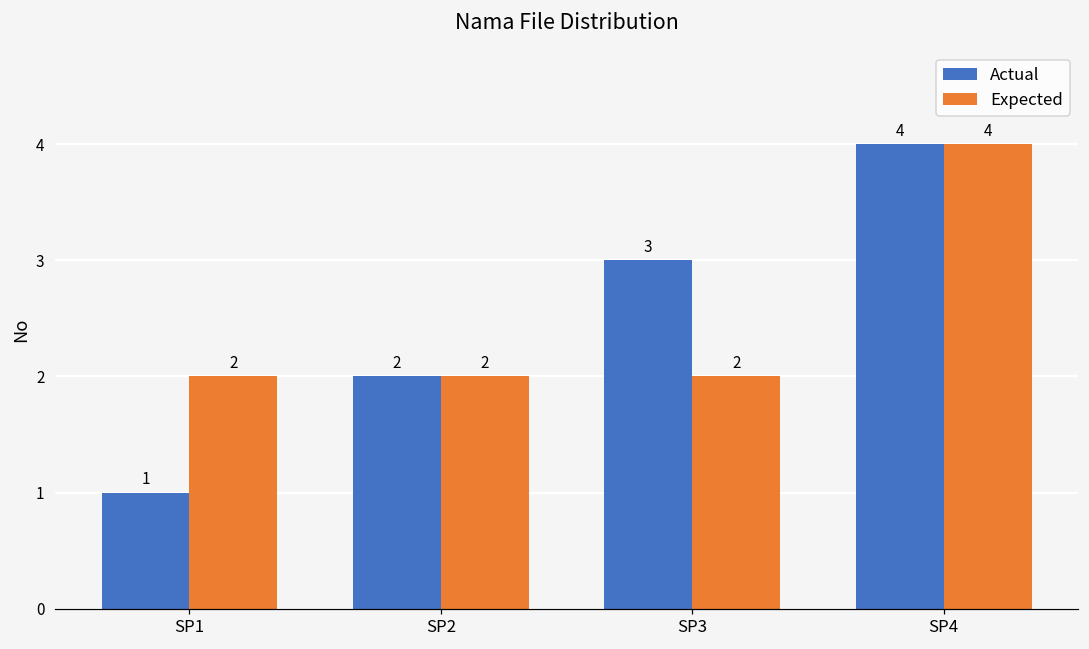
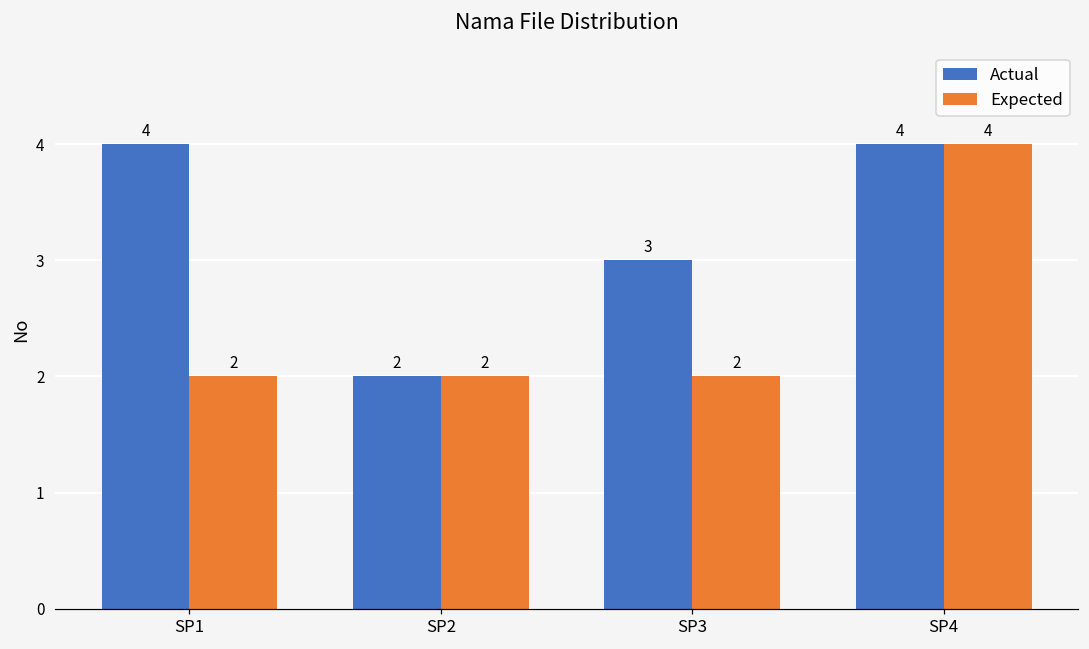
Actual, SP1: 1 -> 4
